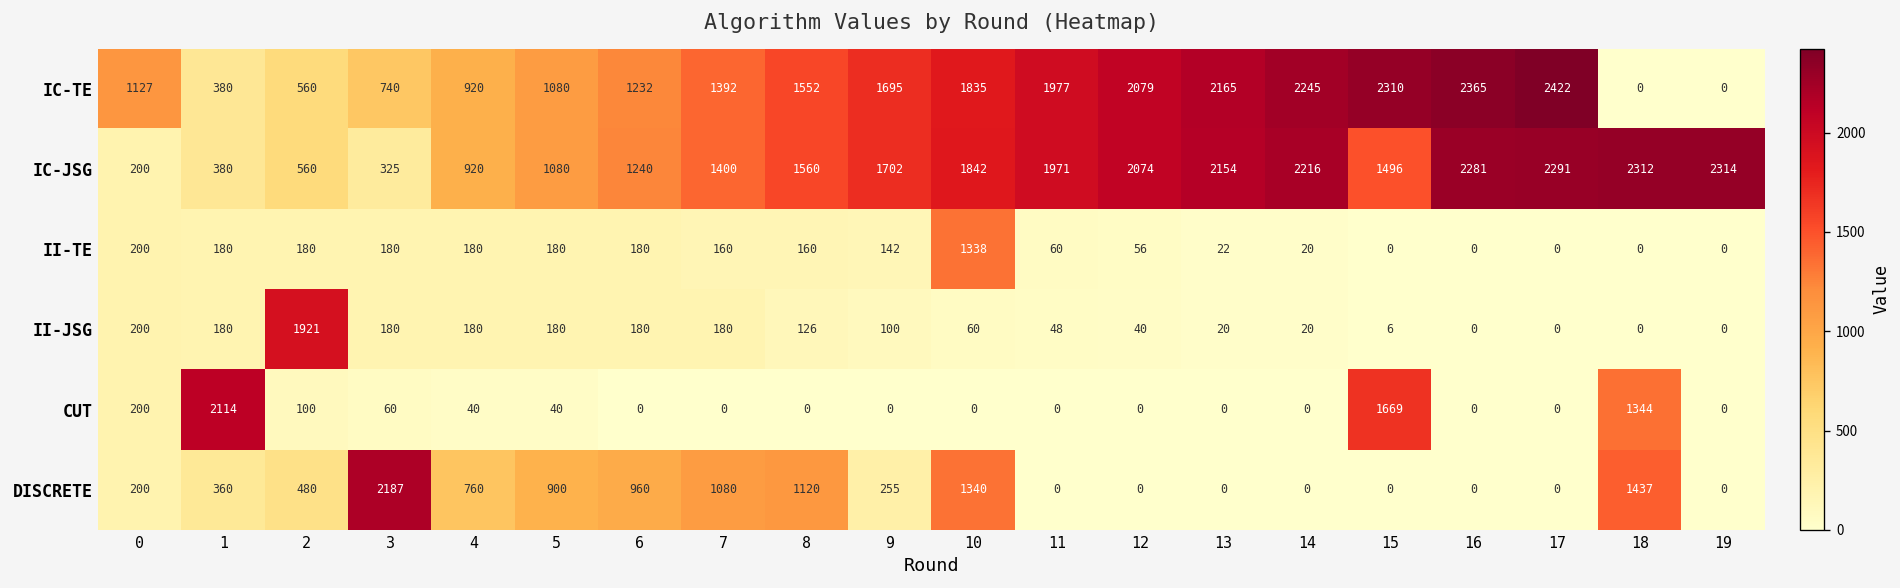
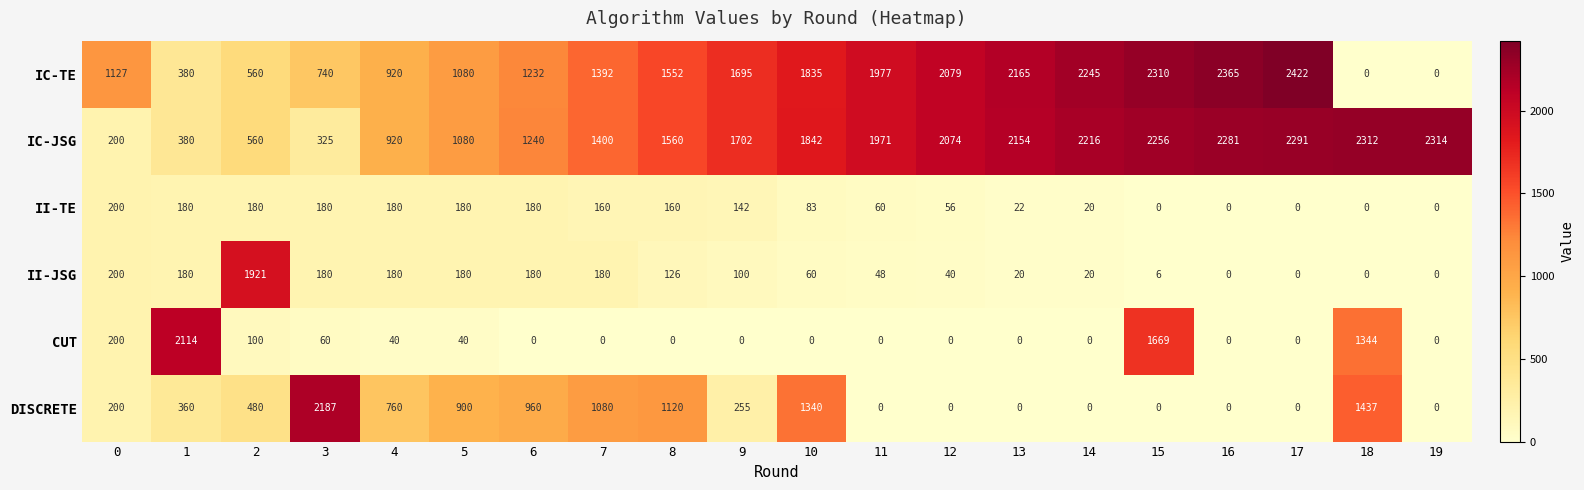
IC-JSG, 15: 1496 -> 2256
II-TE, 10: 1338 -> 83
